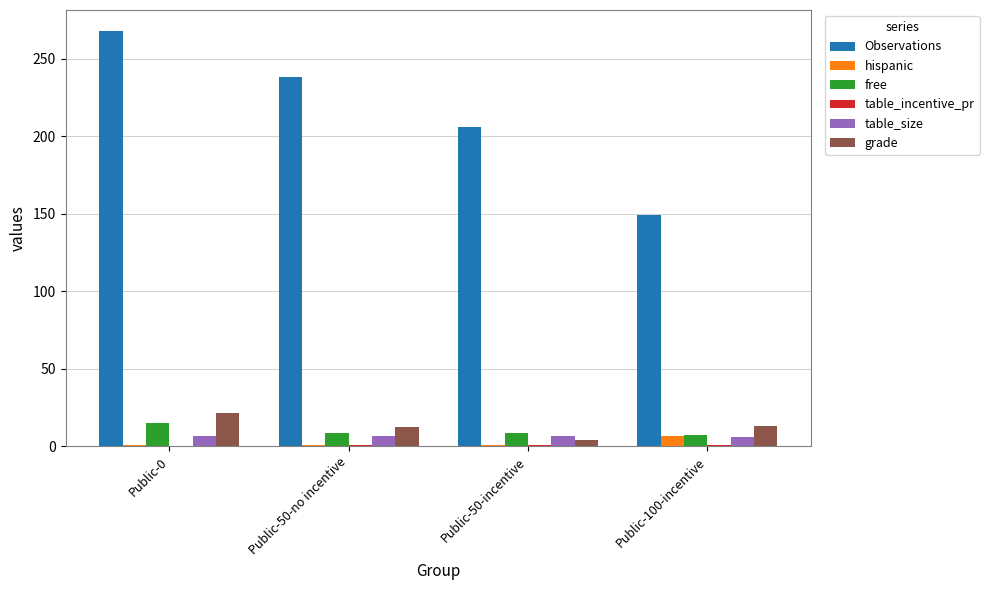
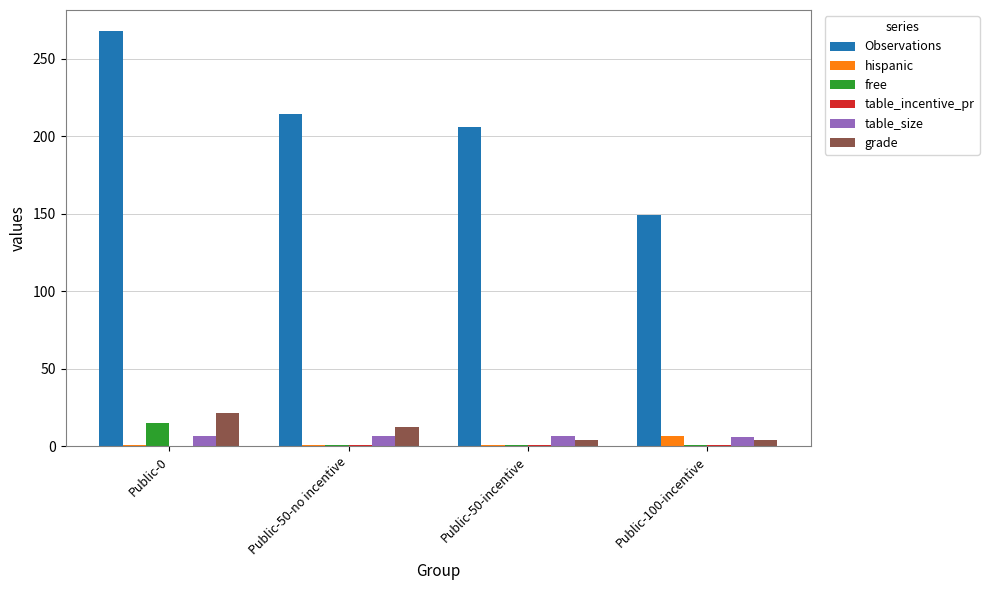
Observations, Public-50-no incentive: 238 -> 214
free, Public-50-no incentive: 9 -> 1
free, Public-50-incentive: 9 -> 1
free, Public-100-incentive: 7 -> 1
grade, Public-100-incentive: 13 -> 4
